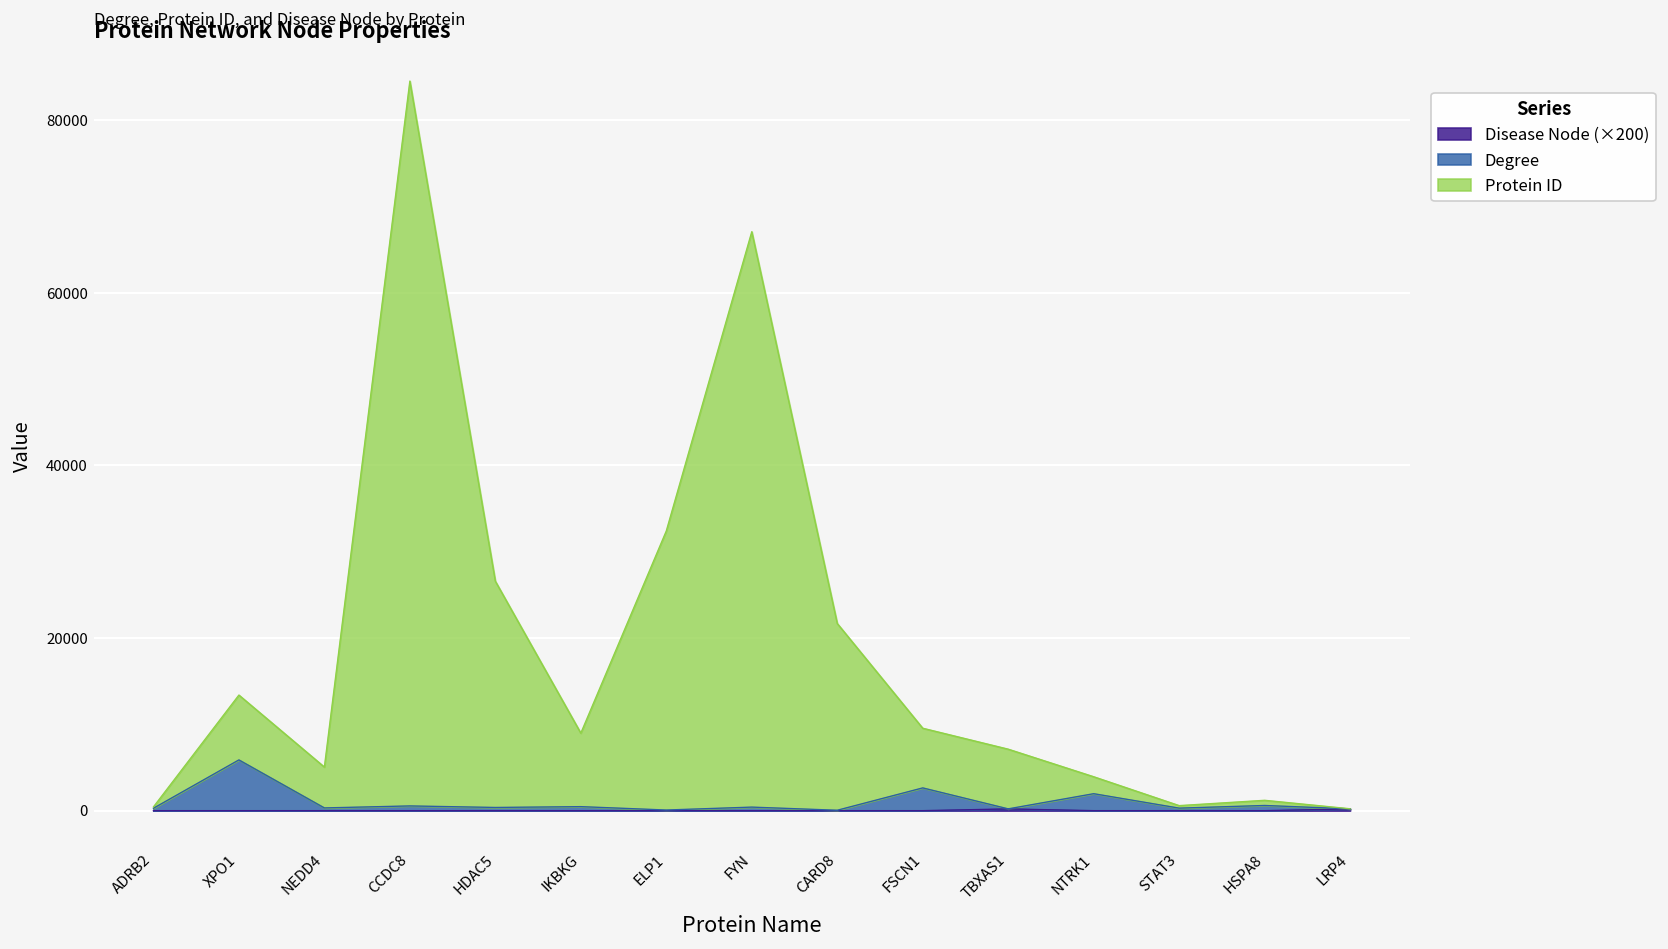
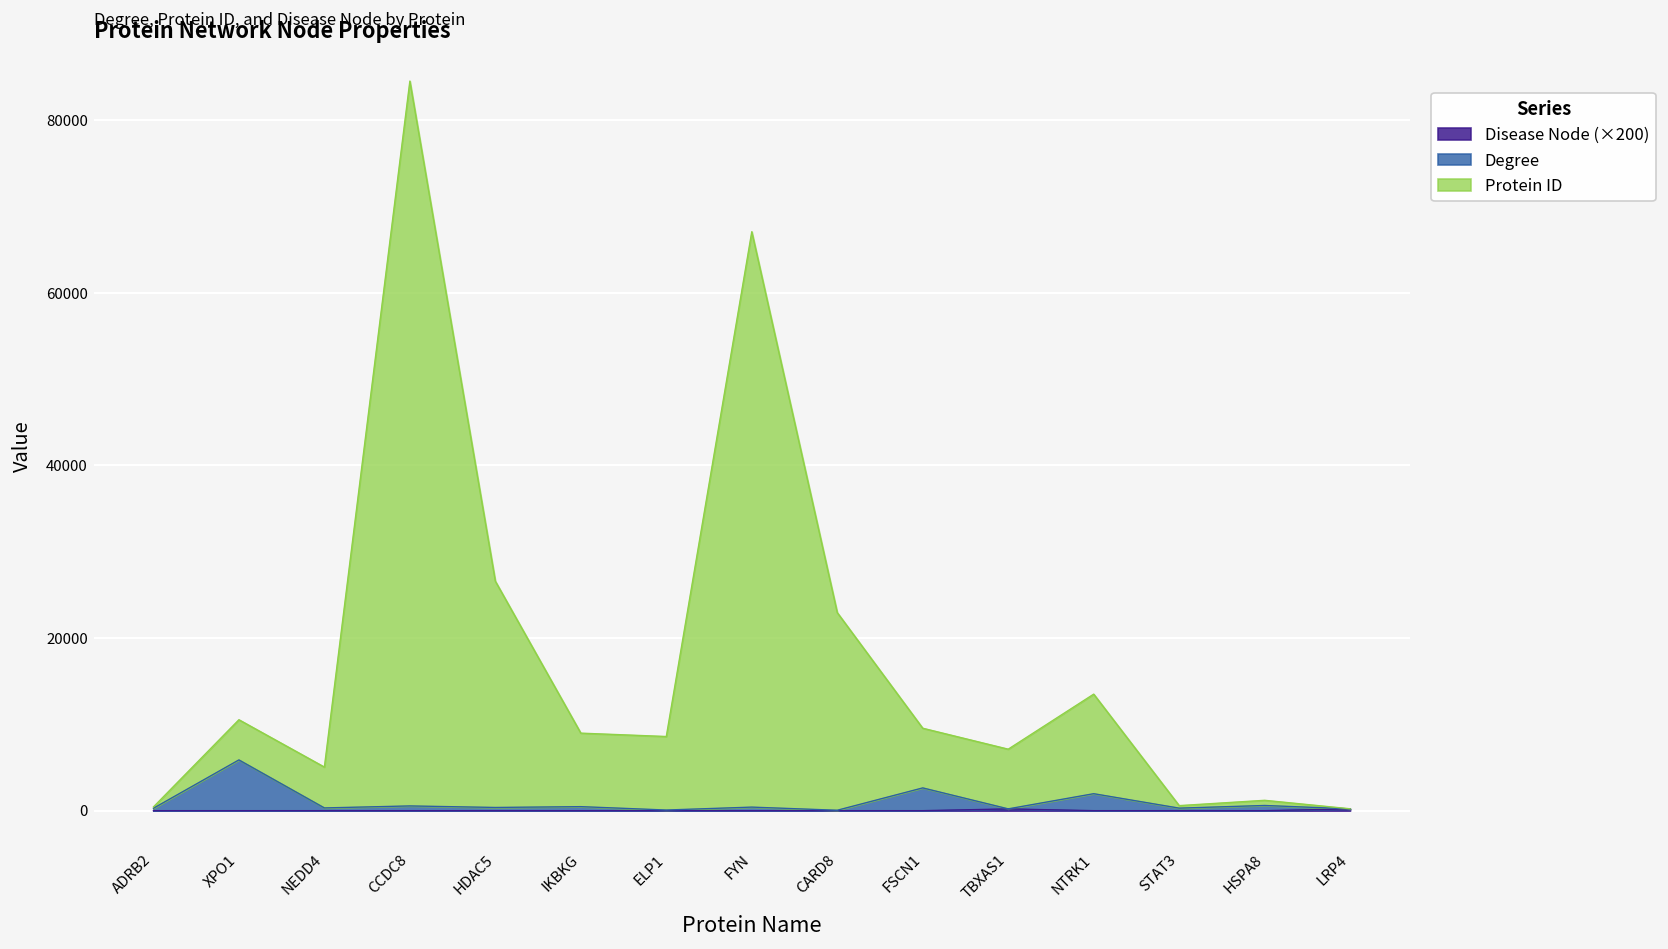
Protein ID, XPO1: 8000 -> 5000
Protein ID, ELP1: 32000 -> 9000
Protein ID, CARD8: 22000 -> 23000
Protein ID, NTRK1: 2000 -> 12000
